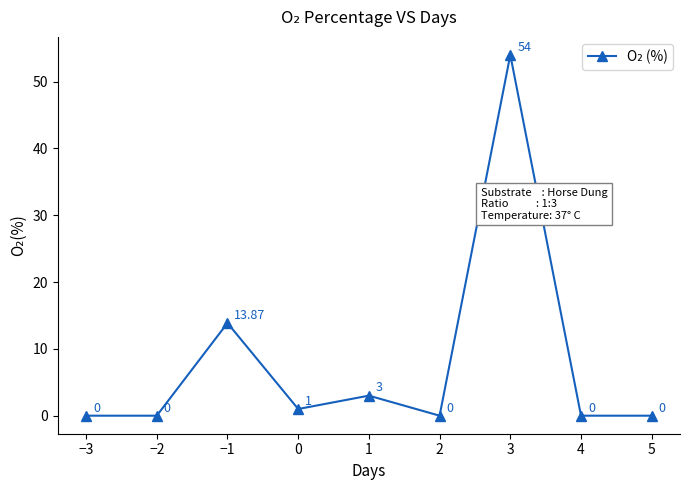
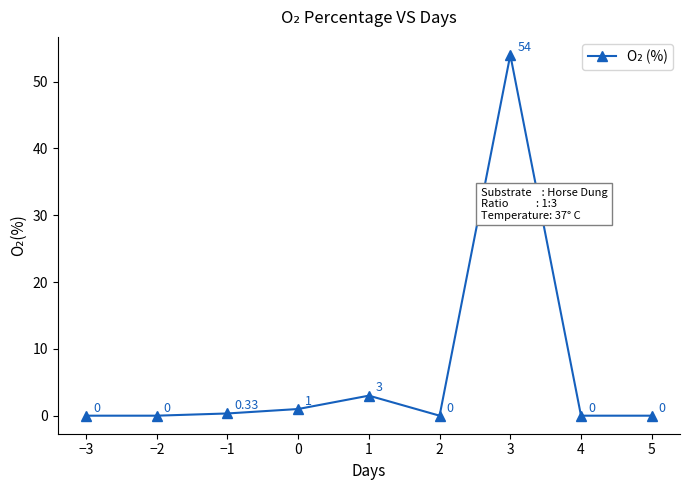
−1: 13.87 -> 0.33
